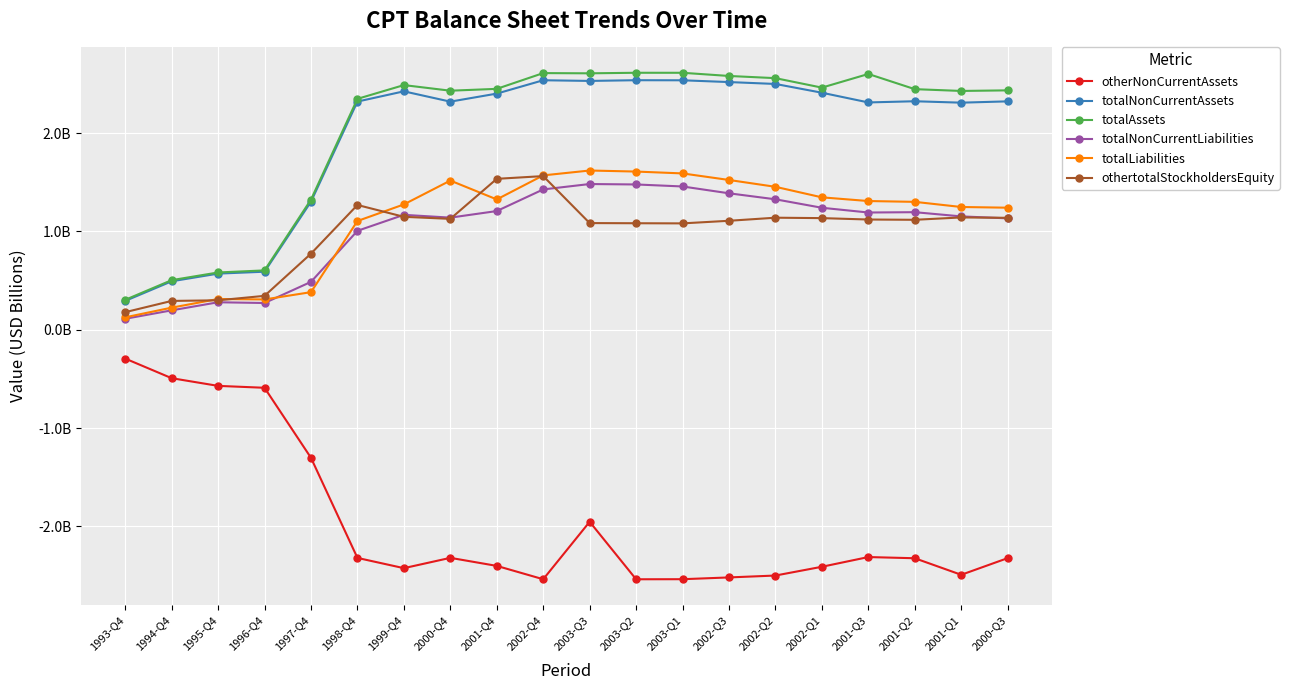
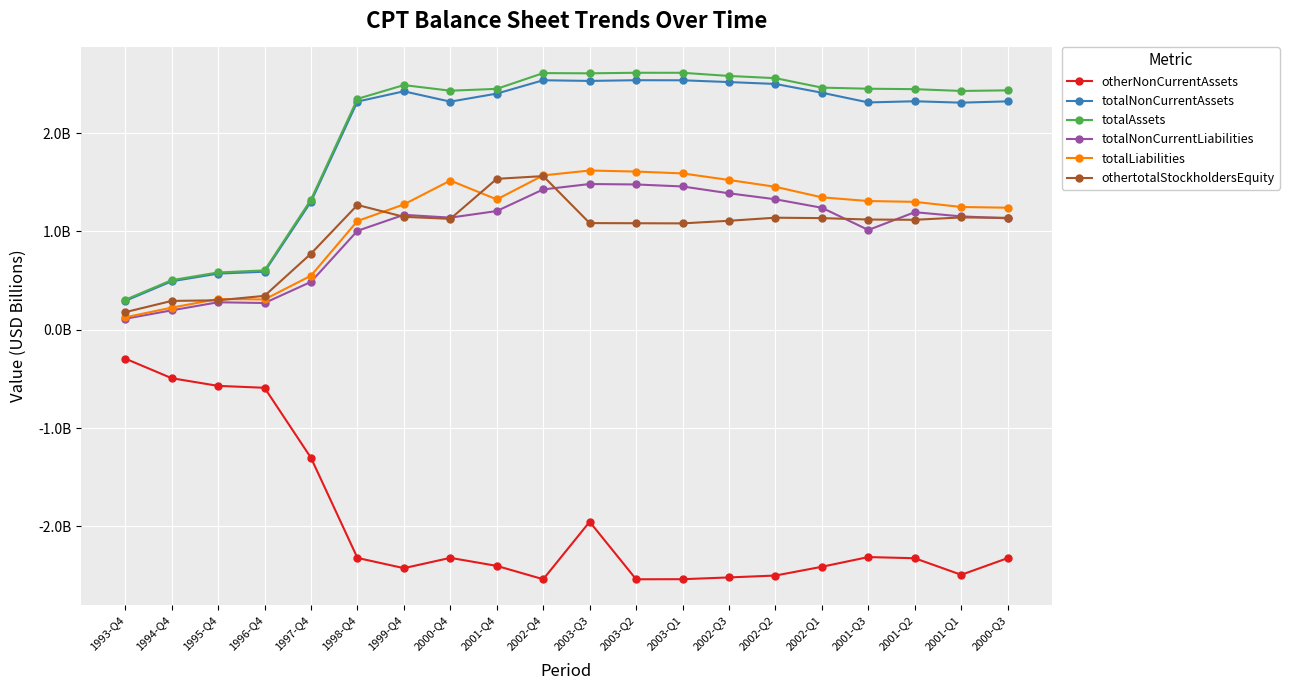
totalLiabilities, 1997-Q4: 400000000 -> 500000000
totalAssets, 2001-Q3: 2600000000 -> 2500000000
totalNonCurrentLiabilities, 2001-Q3: 1200000000 -> 1000000000
